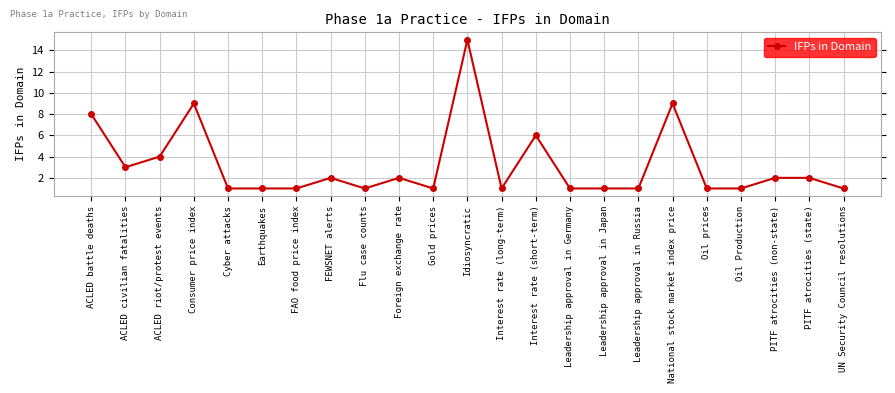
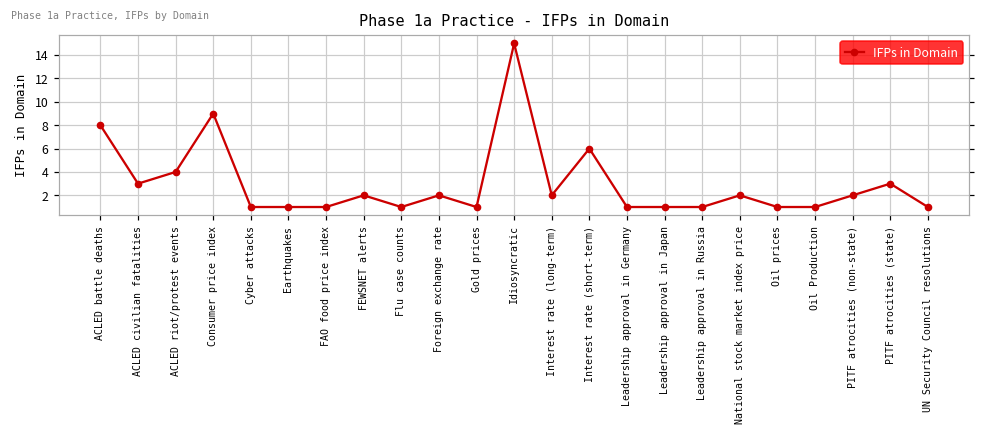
Interest rate (long-term): 1 -> 2
National stock market index price: 9 -> 2
PITF atrocities (state): 2 -> 3
